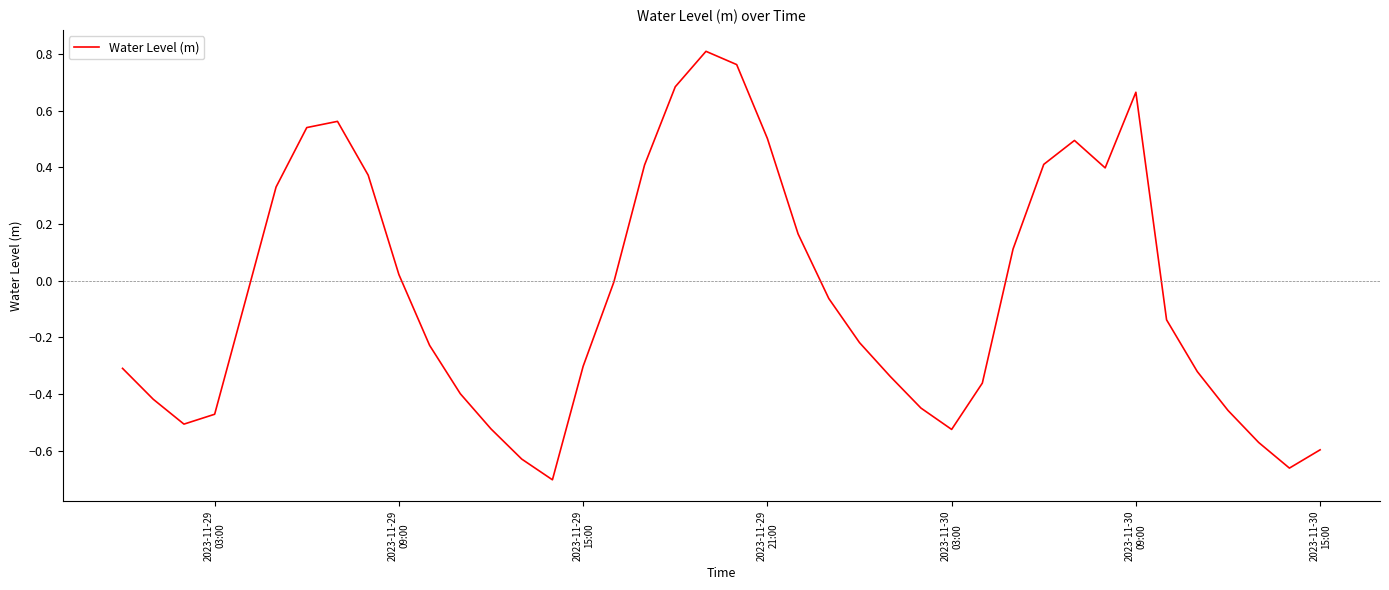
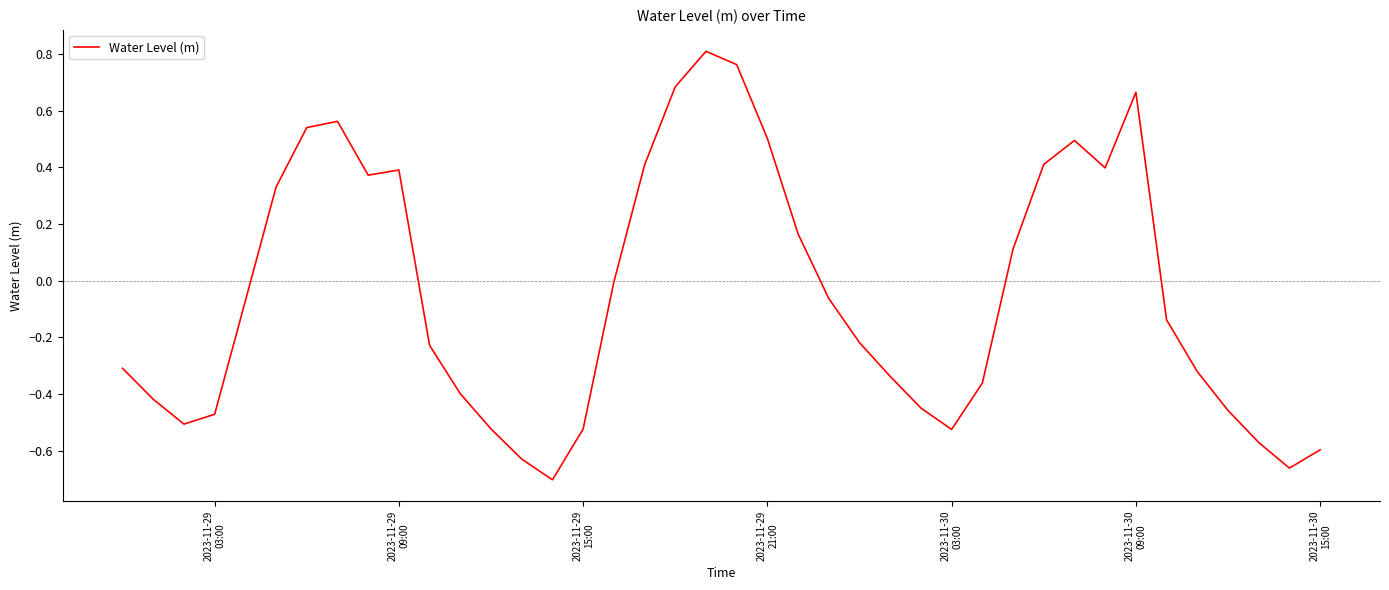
2023-11-29 09:00: 0.02 -> 0.39
2023-11-29 15:00: -0.30 -> -0.52
